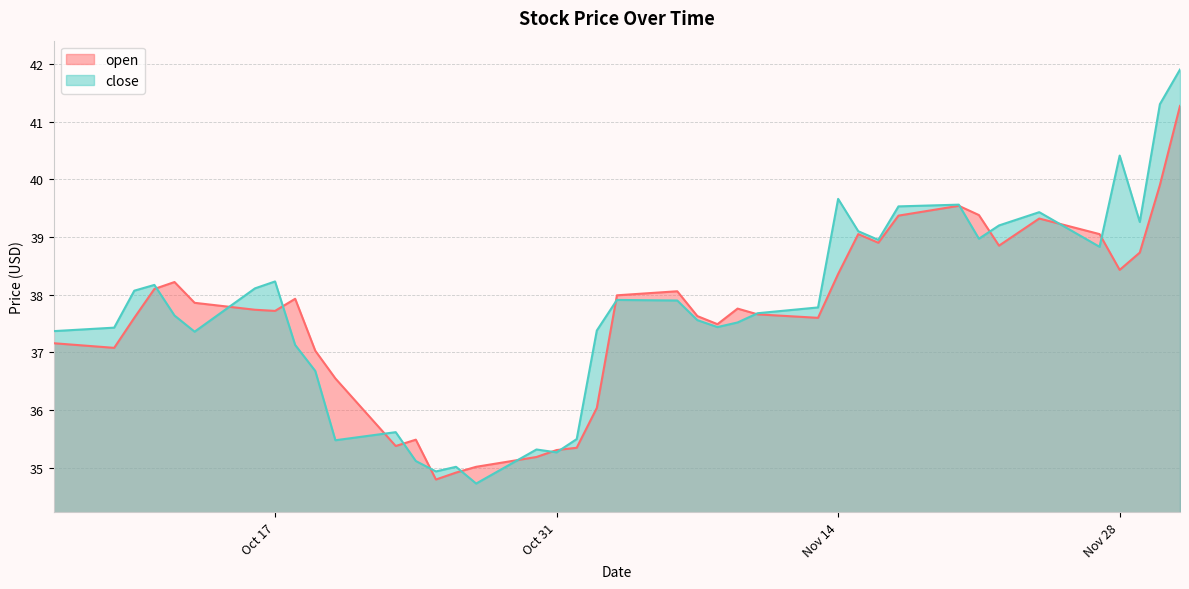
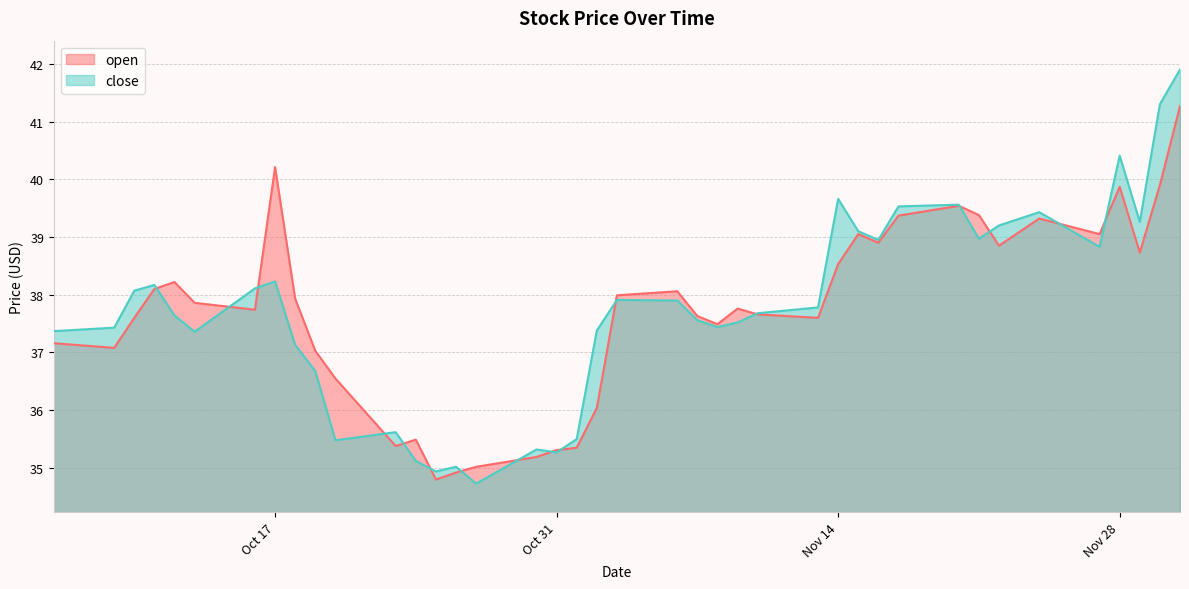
open, Oct 17: 37.7 -> 40.2
open, Nov 14: 38.4 -> 38.5
open, Nov 28: 38.4 -> 39.9
